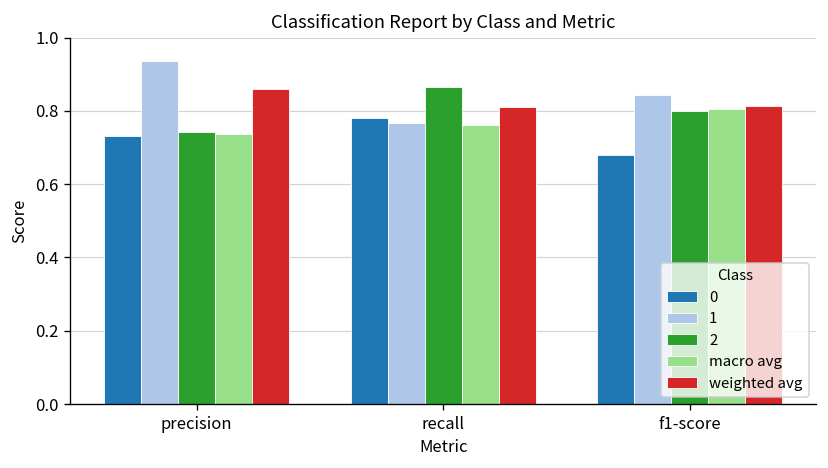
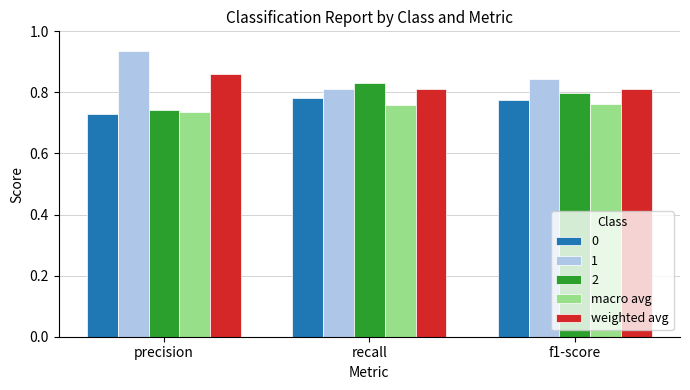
1, recall: 0.77 -> 0.81
2, recall: 0.87 -> 0.83
0, f1-score: 0.68 -> 0.77
macro avg, f1-score: 0.81 -> 0.76
